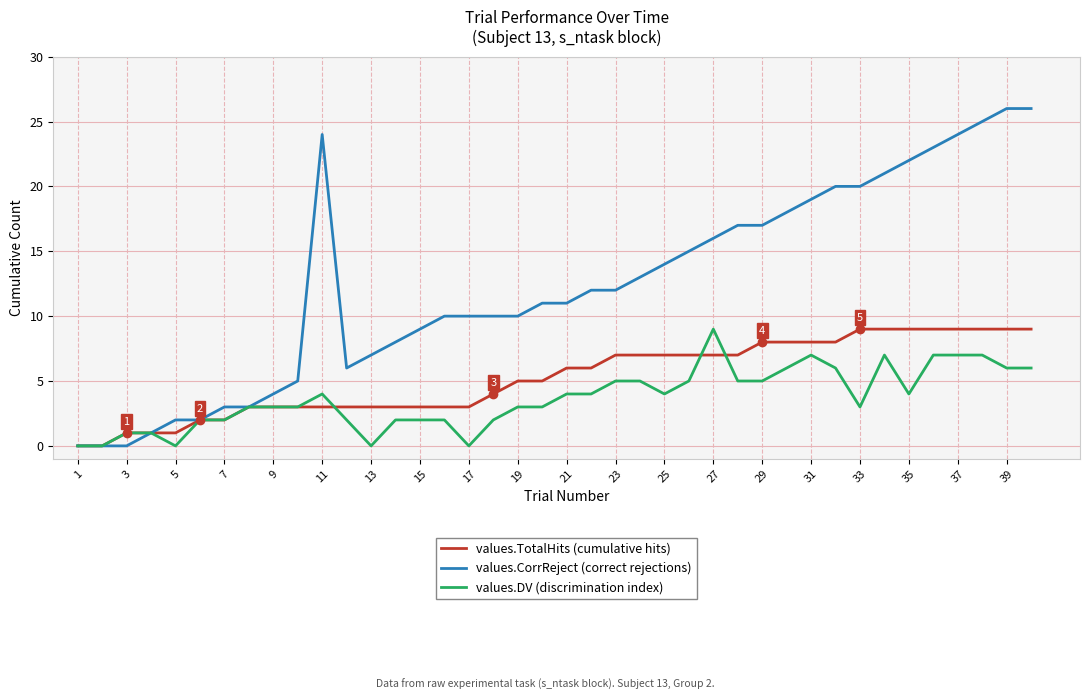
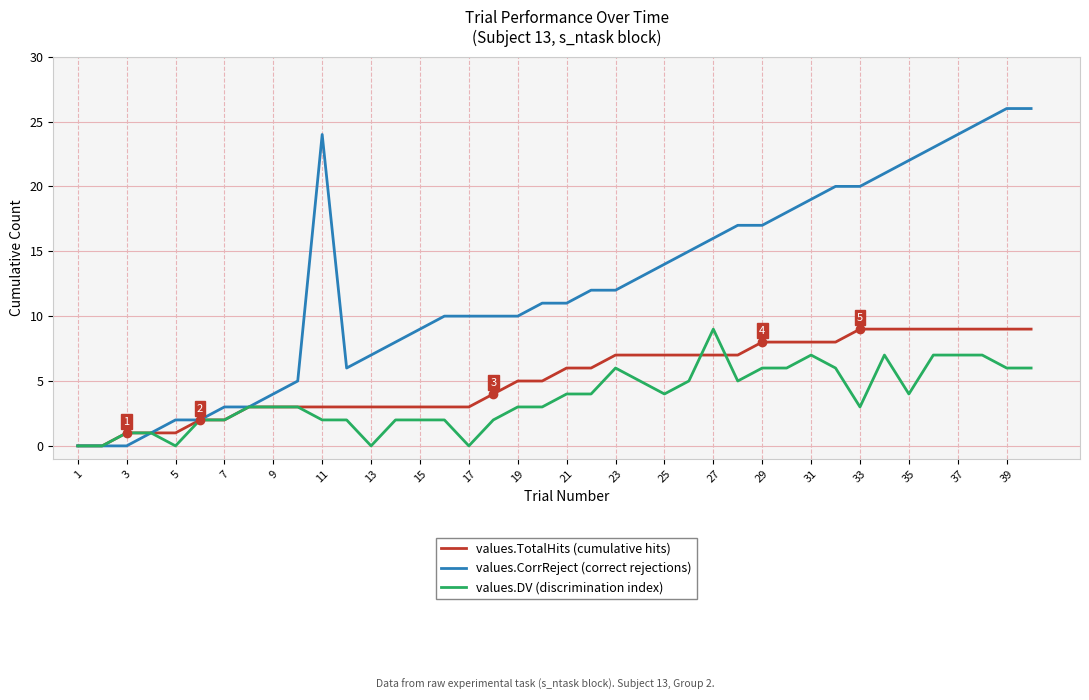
values.DV (discrimination index), 11: 4 -> 2
values.DV (discrimination index), 23: 5 -> 6
values.DV (discrimination index), 29: 5 -> 6
